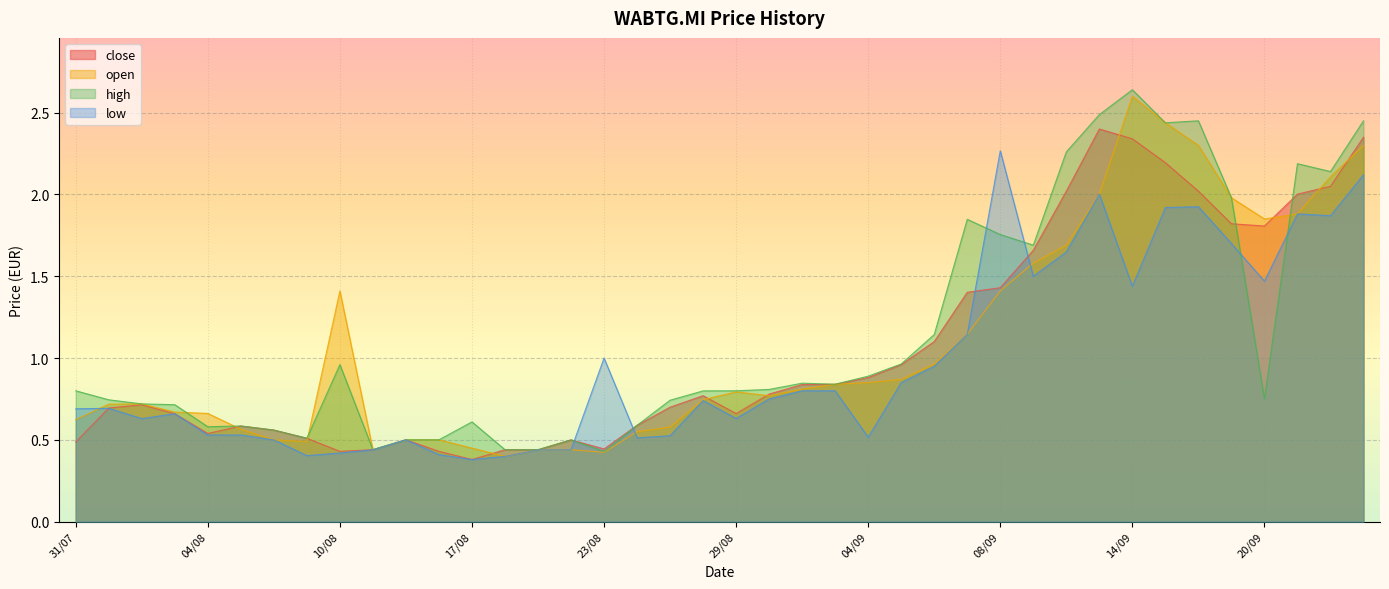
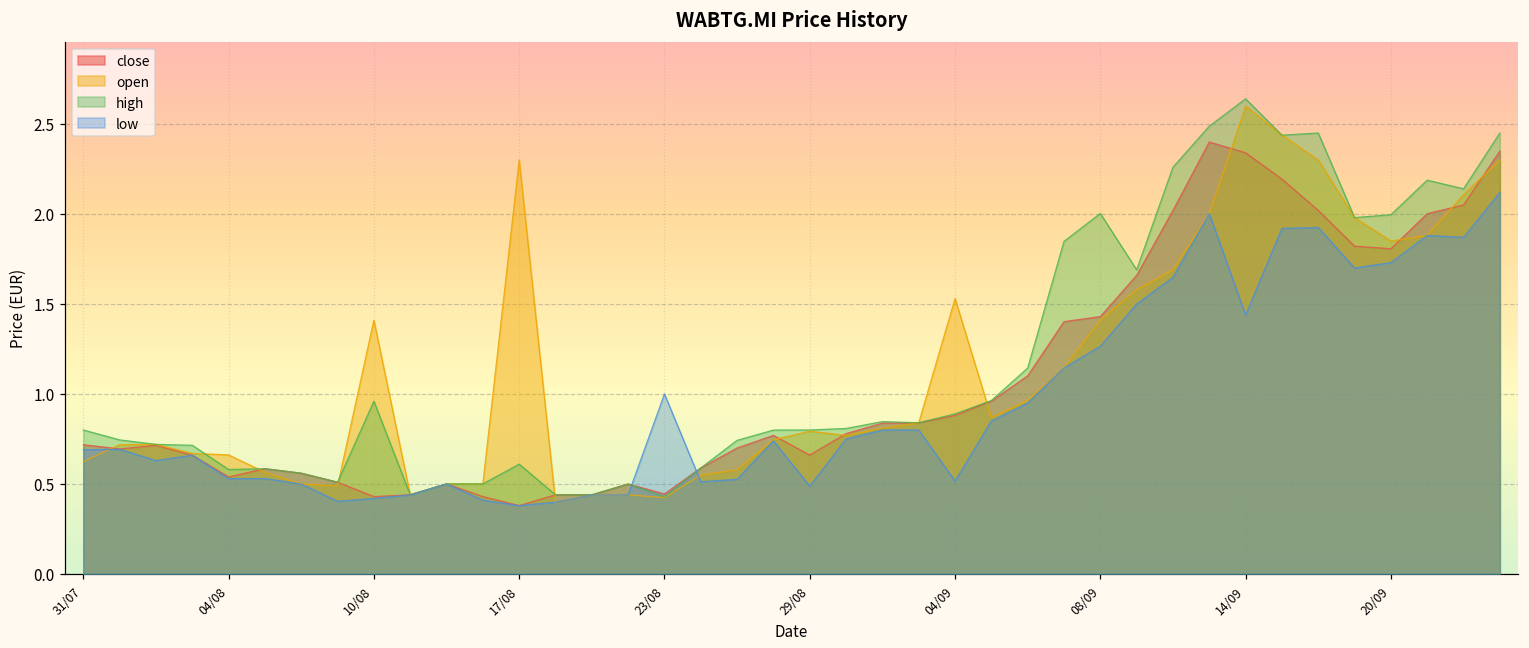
close, 31/07: 0.49 -> 0.72
open, 17/08: 0.45 -> 2.30
low, 29/08: 0.63 -> 0.49
open, 04/09: 0.85 -> 1.53
high, 08/09: 1.76 -> 2.00
low, 08/09: 2.27 -> 1.27
high, 20/09: 0.75 -> 2.00
low, 20/09: 1.47 -> 1.73
